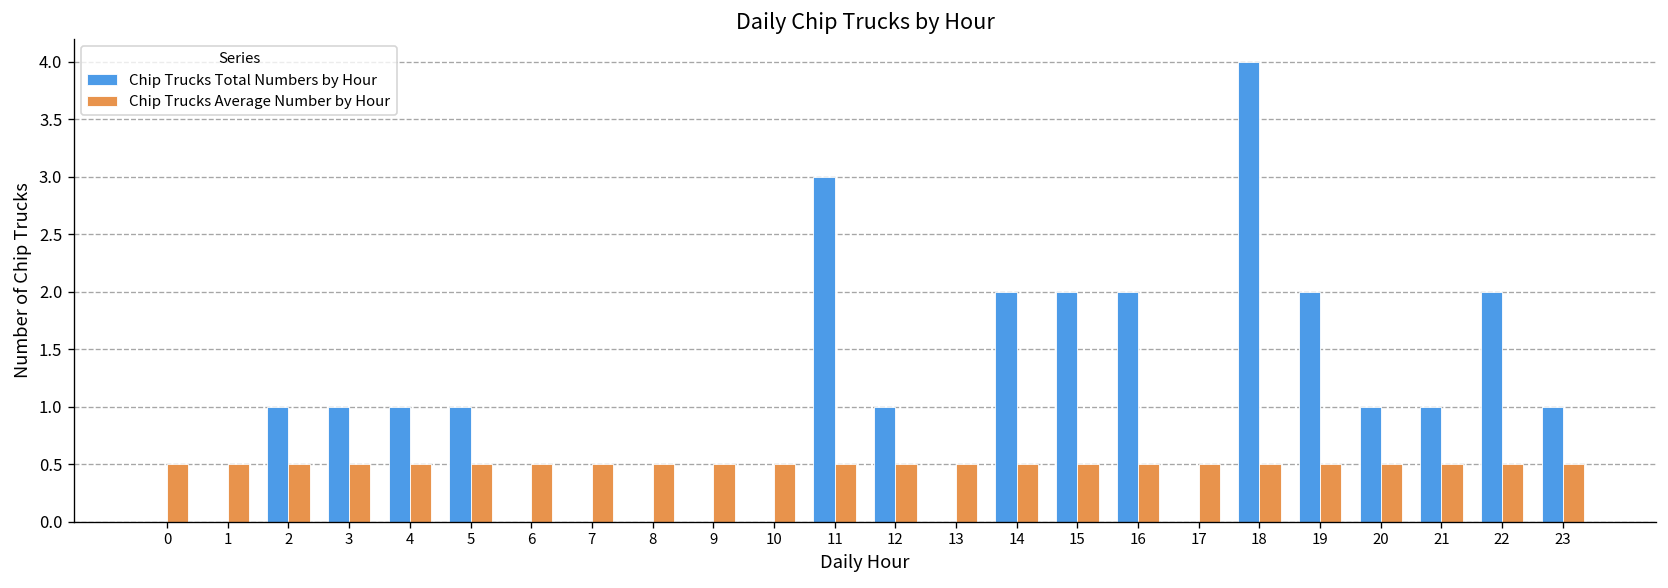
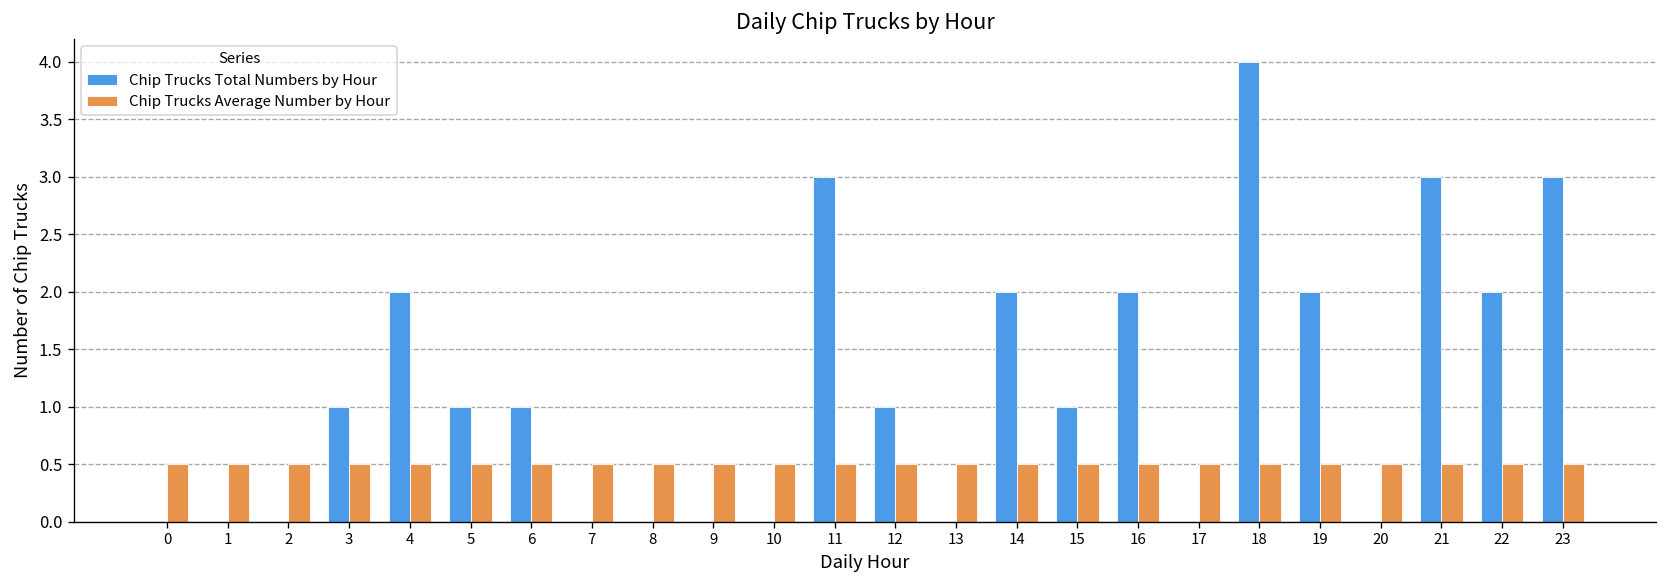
Chip Trucks Total Numbers by Hour, 2: 1 -> 0
Chip Trucks Total Numbers by Hour, 4: 1 -> 2
Chip Trucks Total Numbers by Hour, 6: 0 -> 1
Chip Trucks Total Numbers by Hour, 15: 2 -> 1
Chip Trucks Total Numbers by Hour, 20: 1 -> 0
Chip Trucks Total Numbers by Hour, 21: 1 -> 3
Chip Trucks Total Numbers by Hour, 23: 1 -> 3
